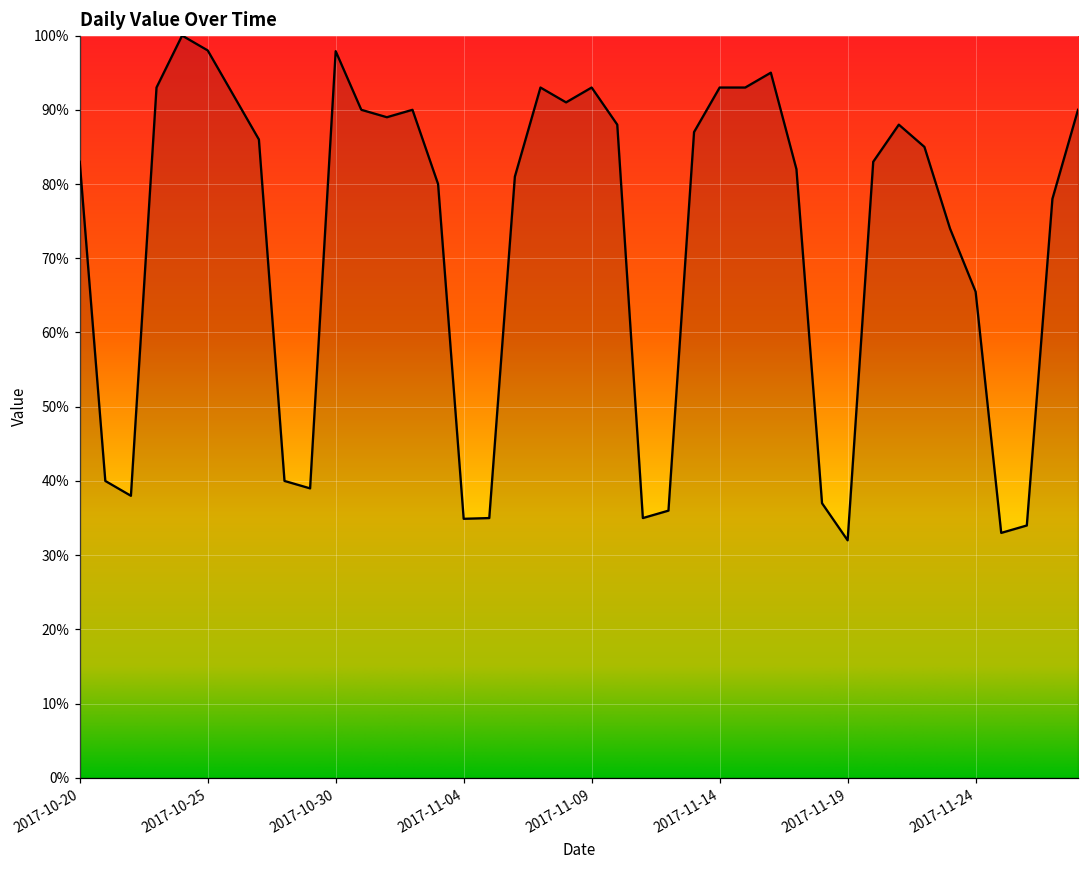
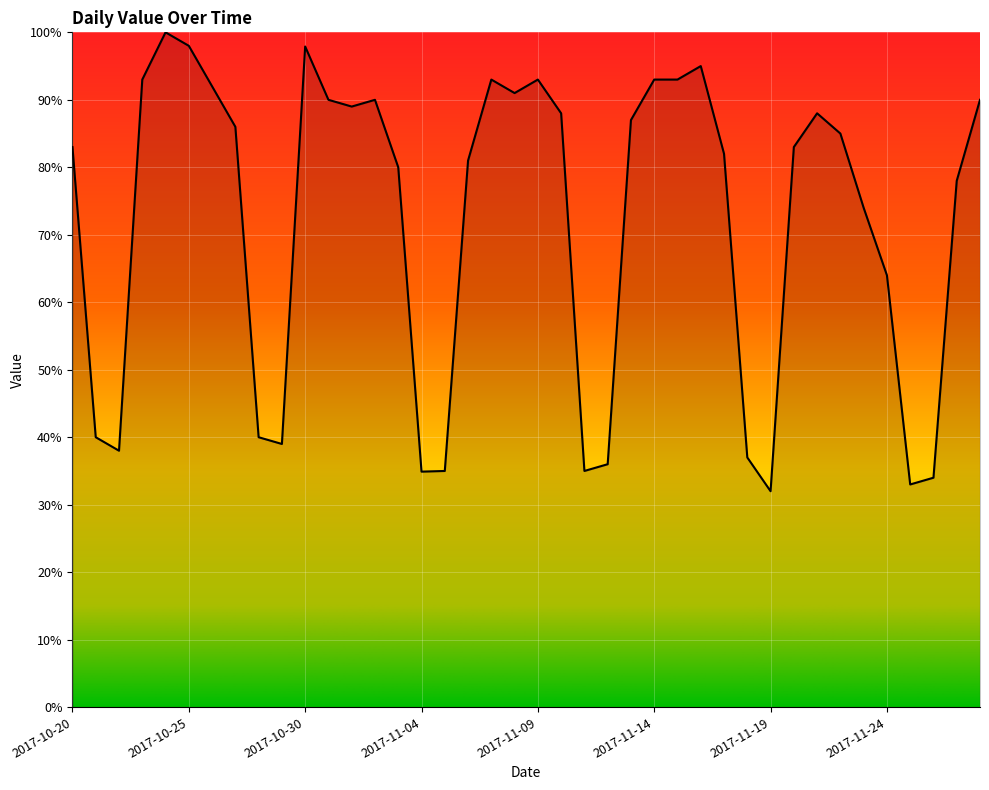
2017-11-24: 66% -> 64%
